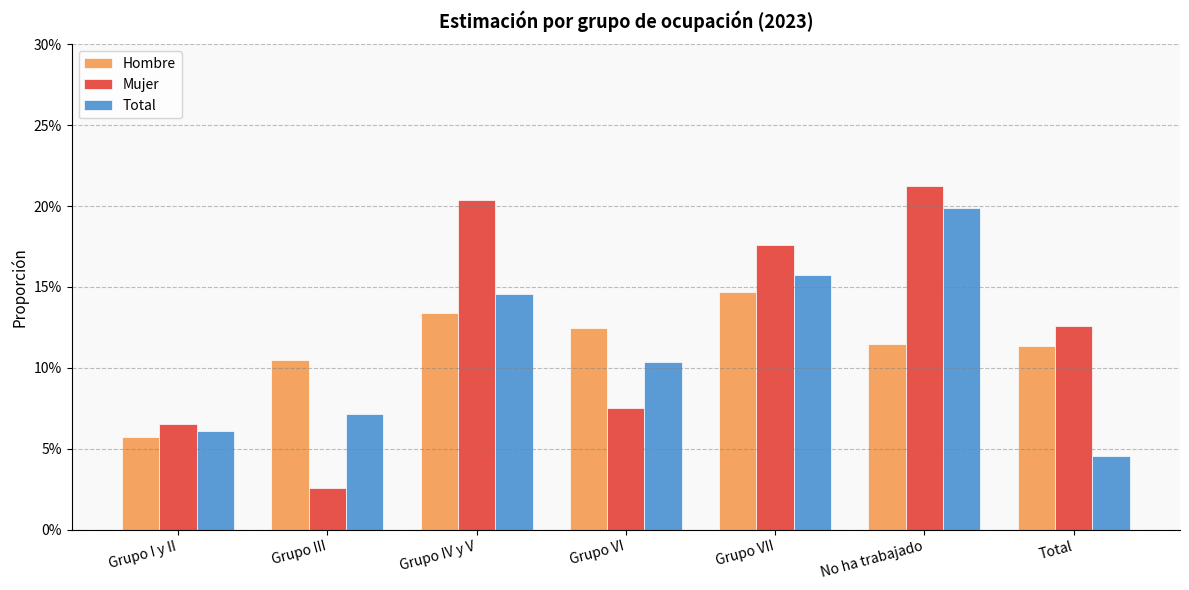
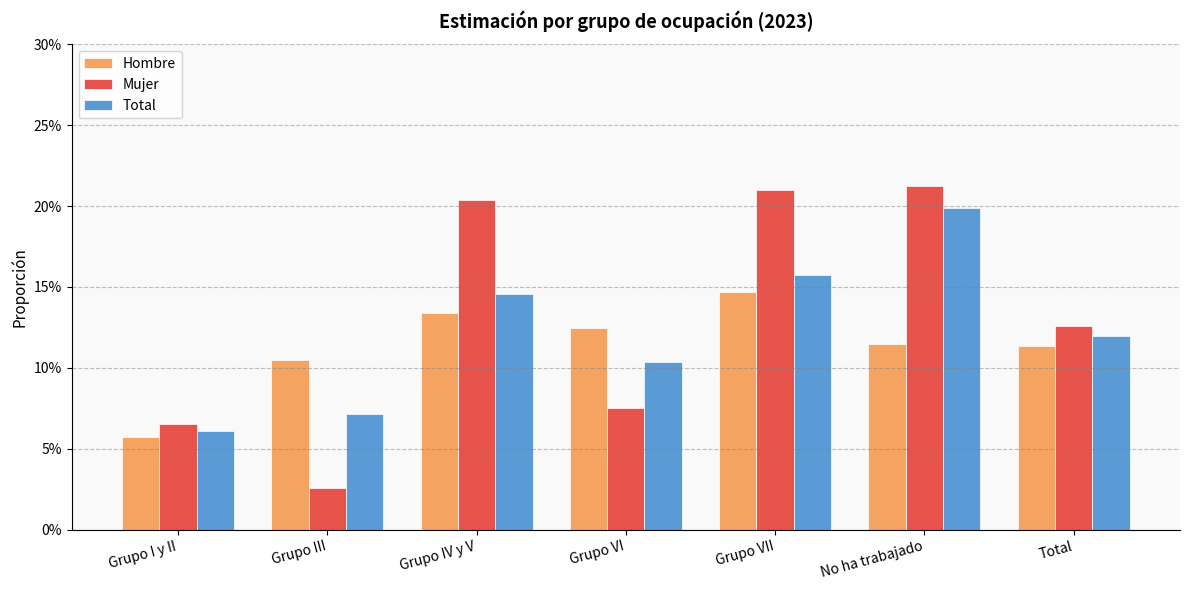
Mujer, Grupo VII: 17.6% -> 21.0%
Total, Total: 4.5% -> 12.0%
